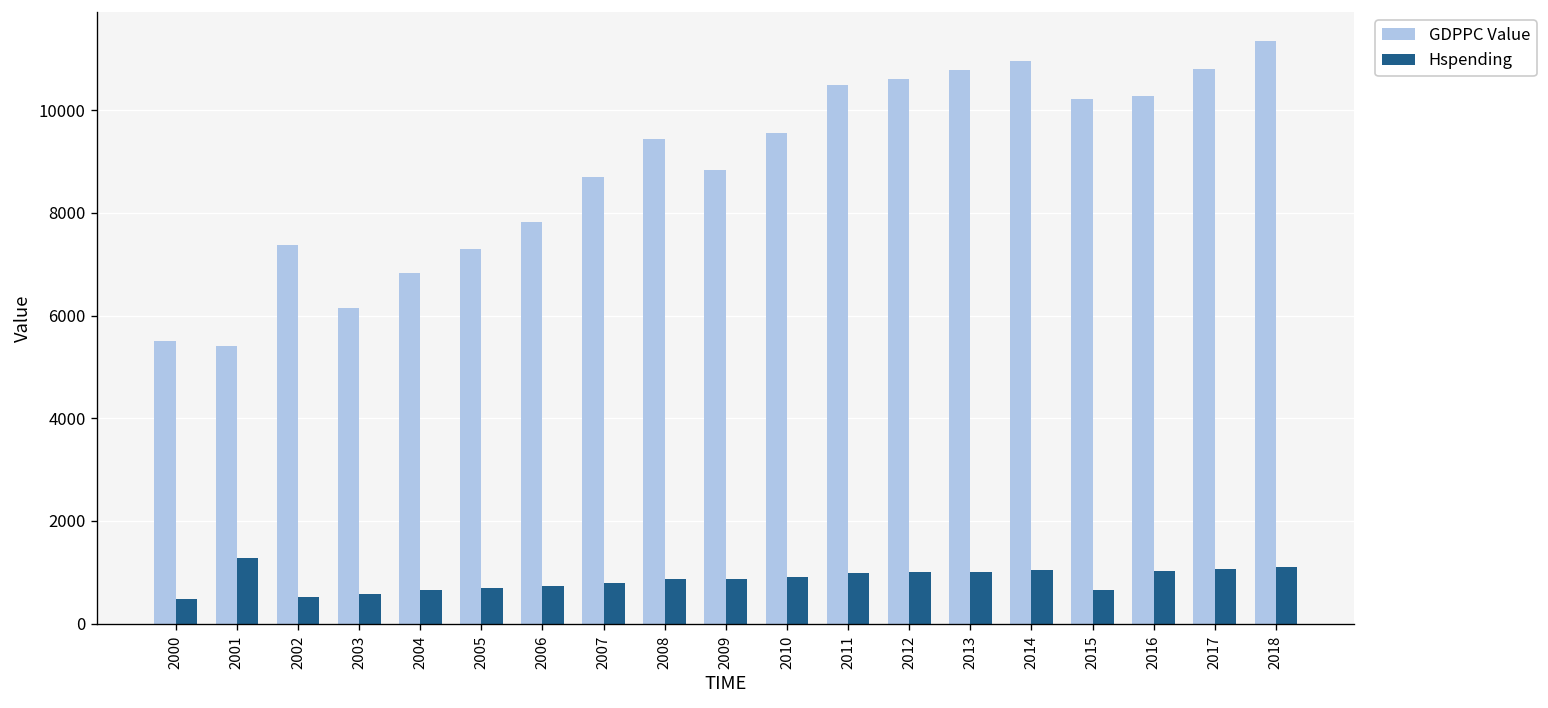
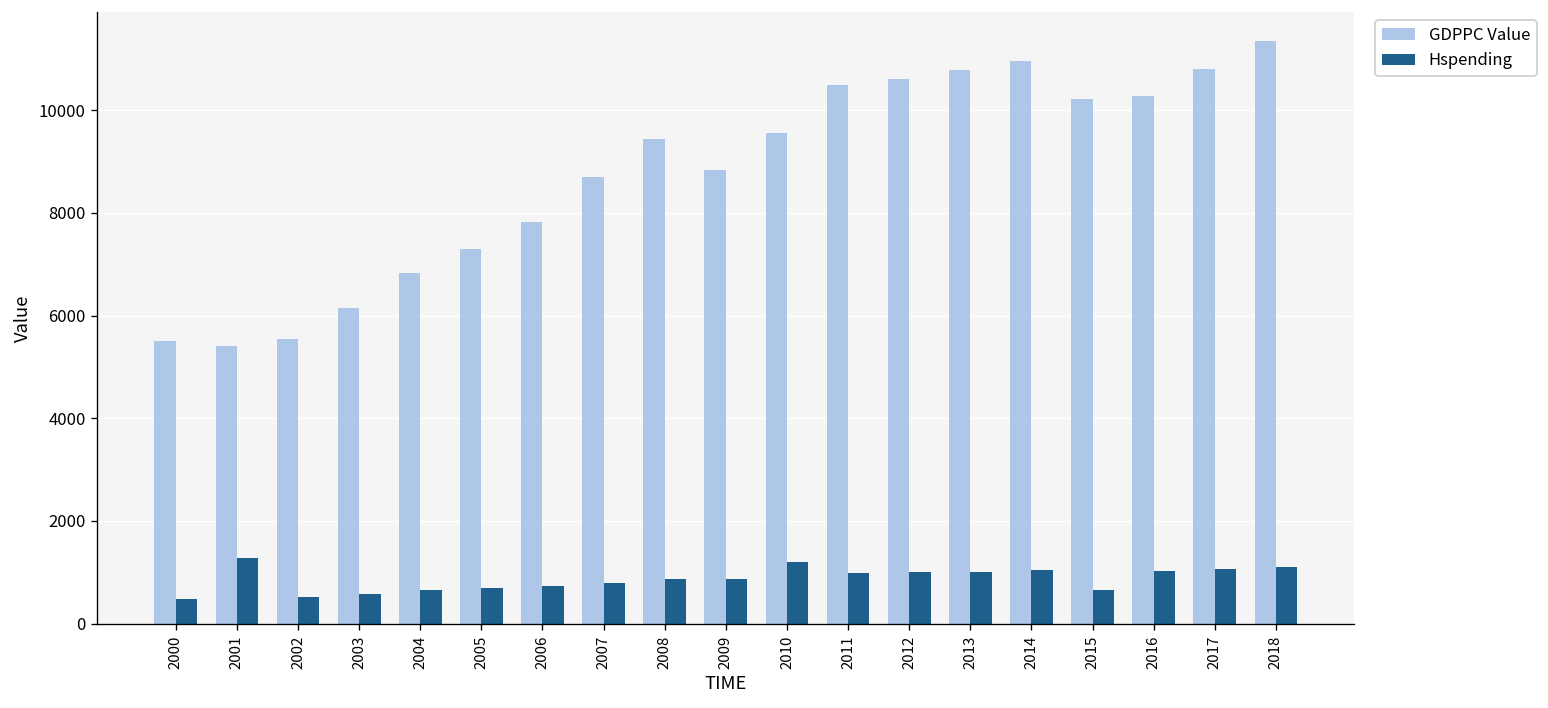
GDPPC Value, 2002: 7400 -> 5500
Hspending, 2010: 900 -> 1200
